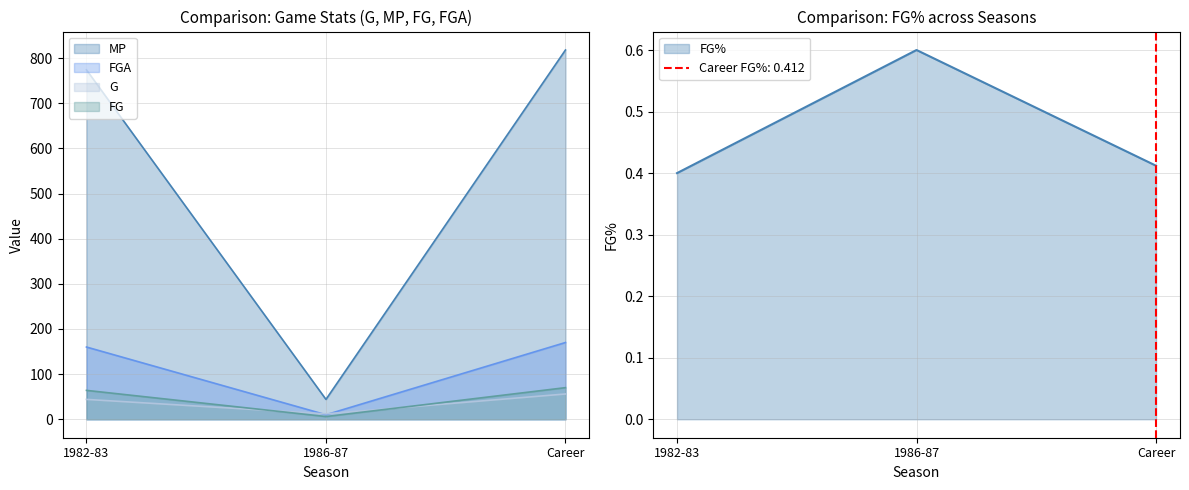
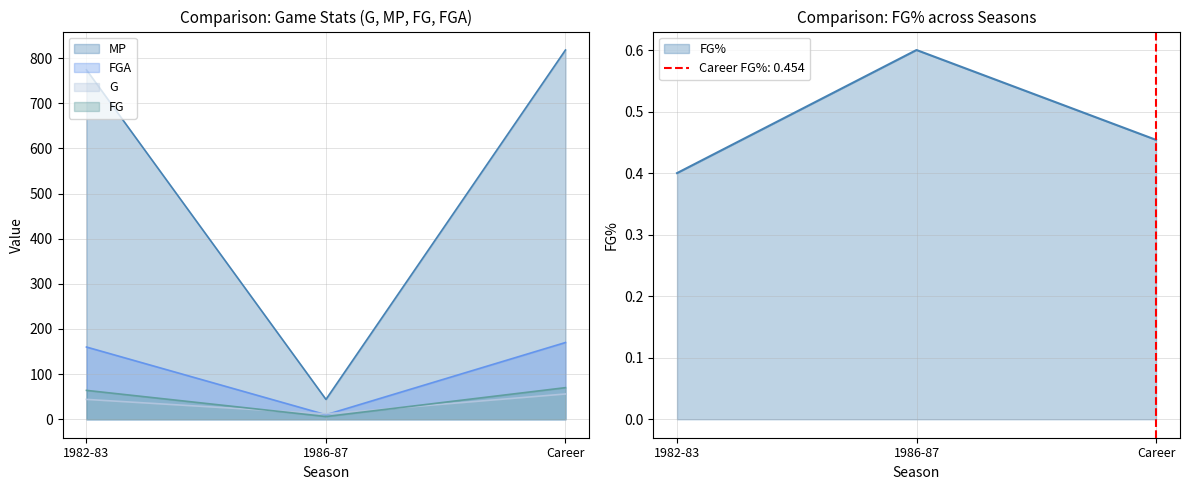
Comparison: FG% across Seasons, Career: 0.41 -> 0.45
